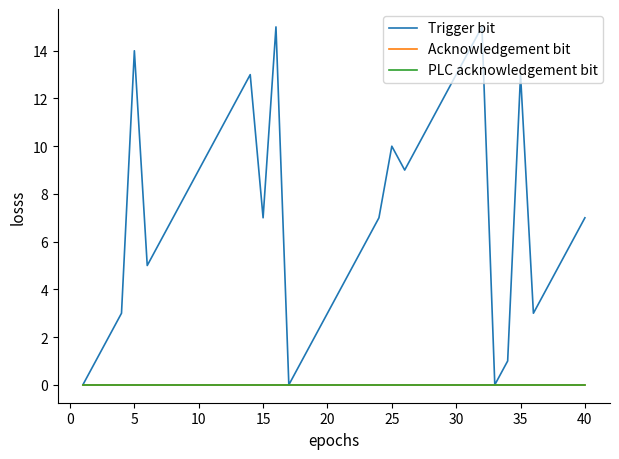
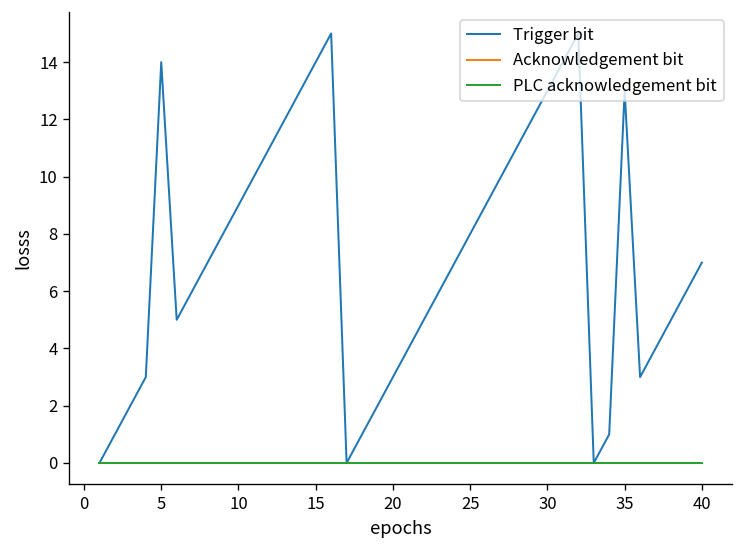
Trigger bit, 15: 7 -> 14
Trigger bit, 25: 10 -> 8
